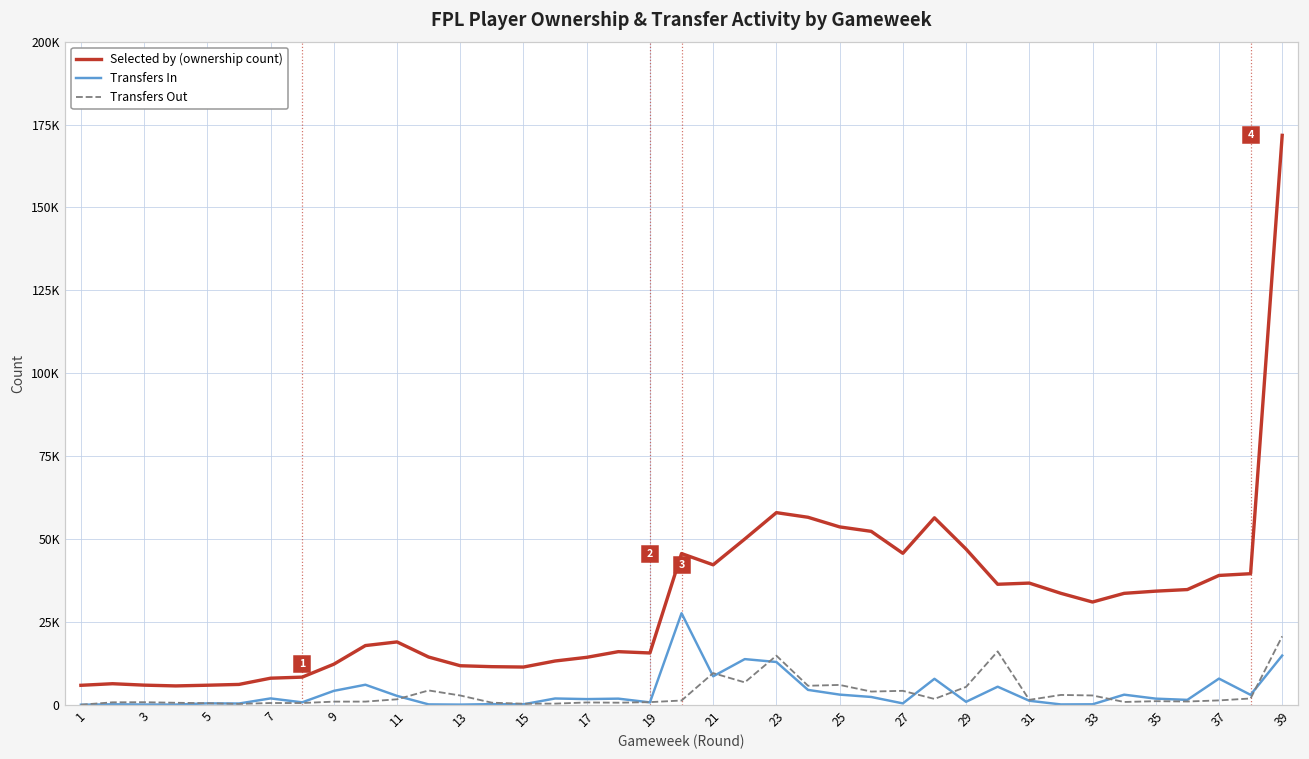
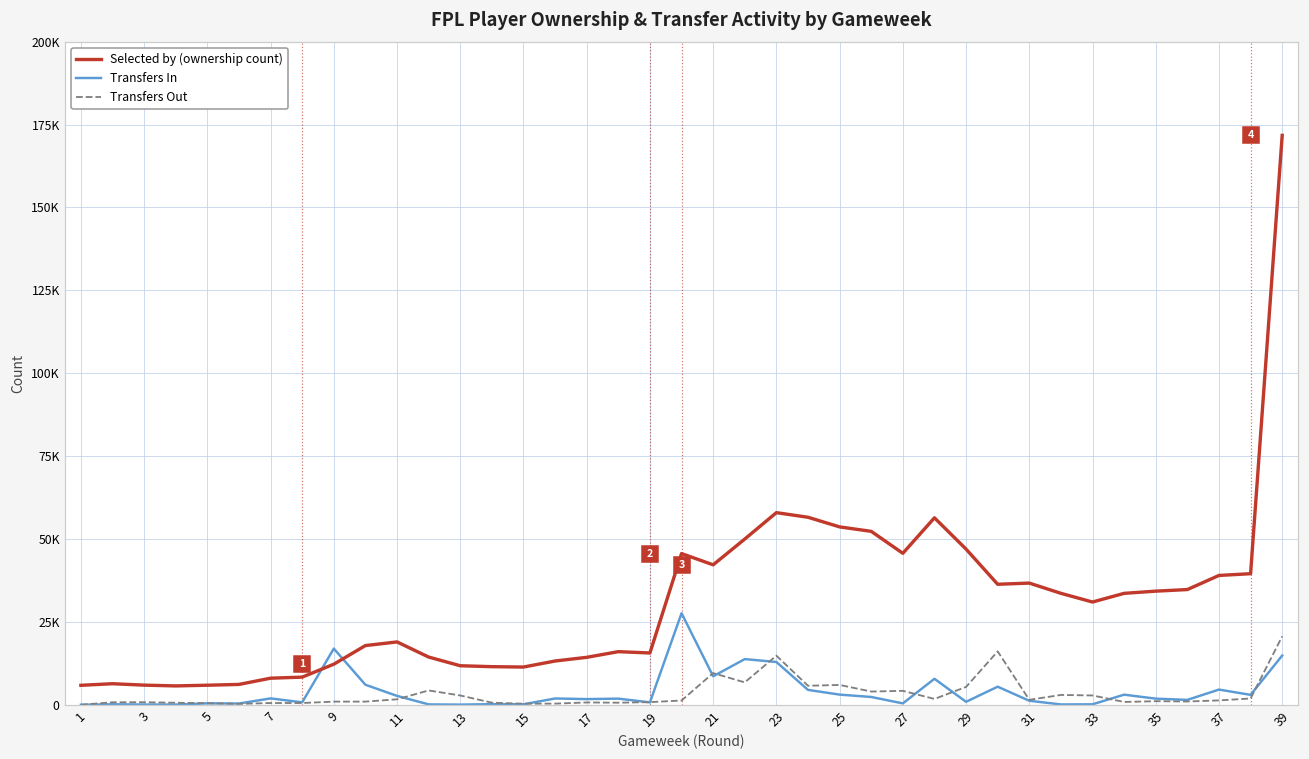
Transfers In, 9: 4000 -> 17000
Transfers In, 37: 8000 -> 5000
